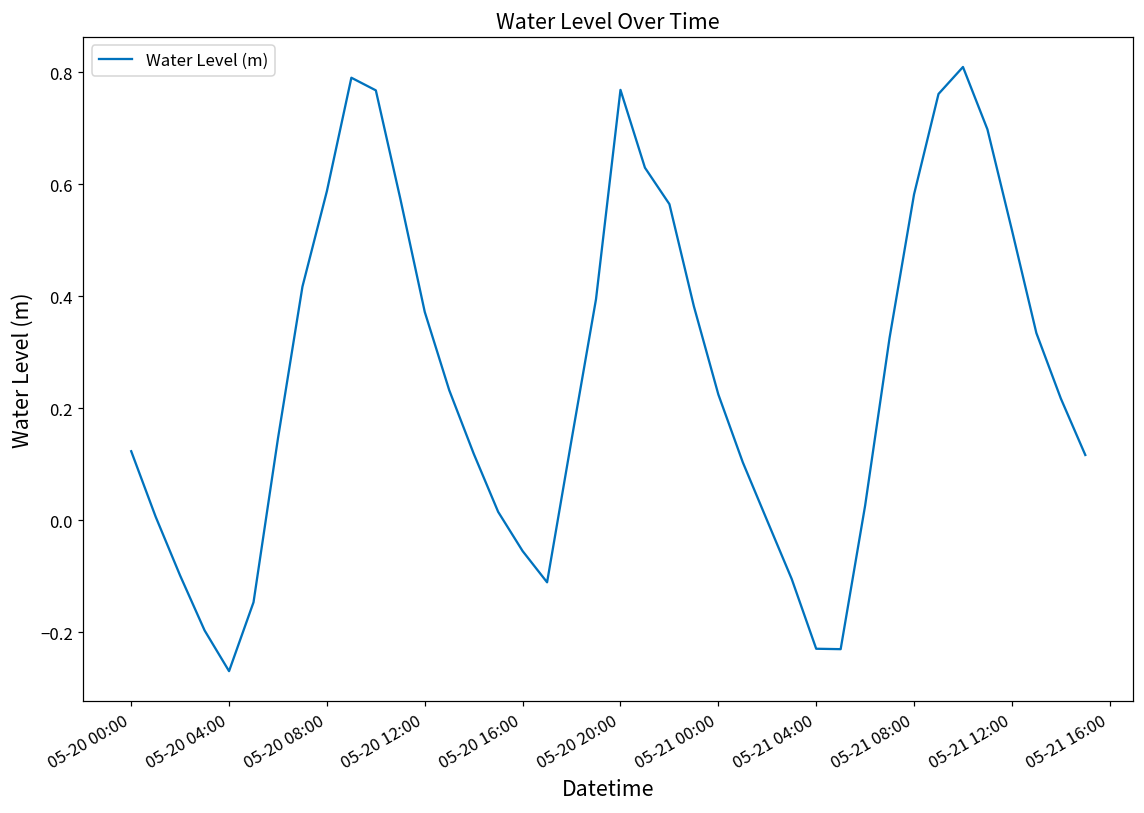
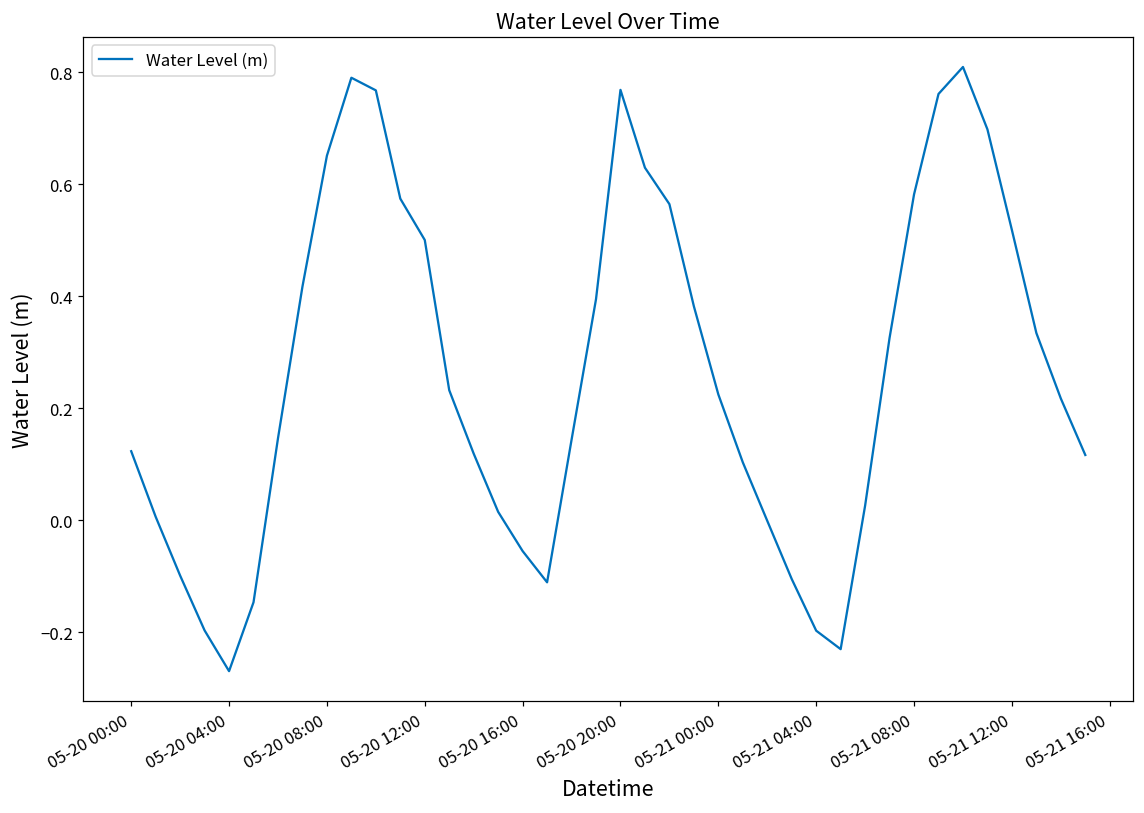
05-20 08:00: 0.59 -> 0.65
05-20 12:00: 0.37 -> 0.50
05-21 04:00: -0.23 -> -0.20
